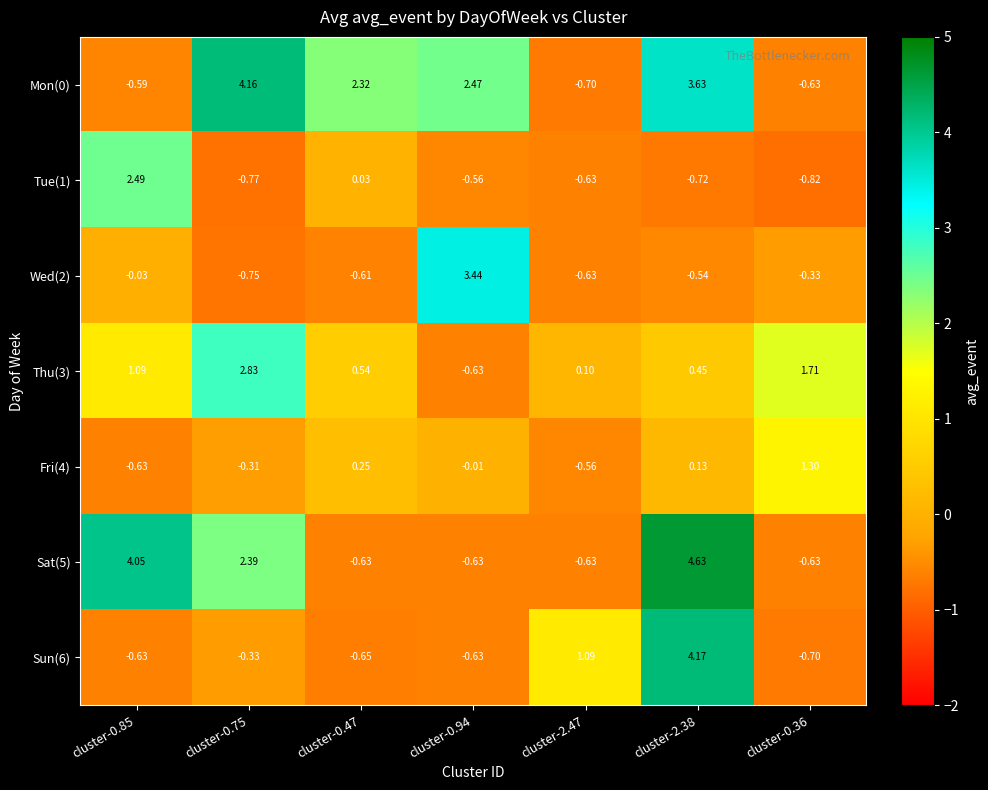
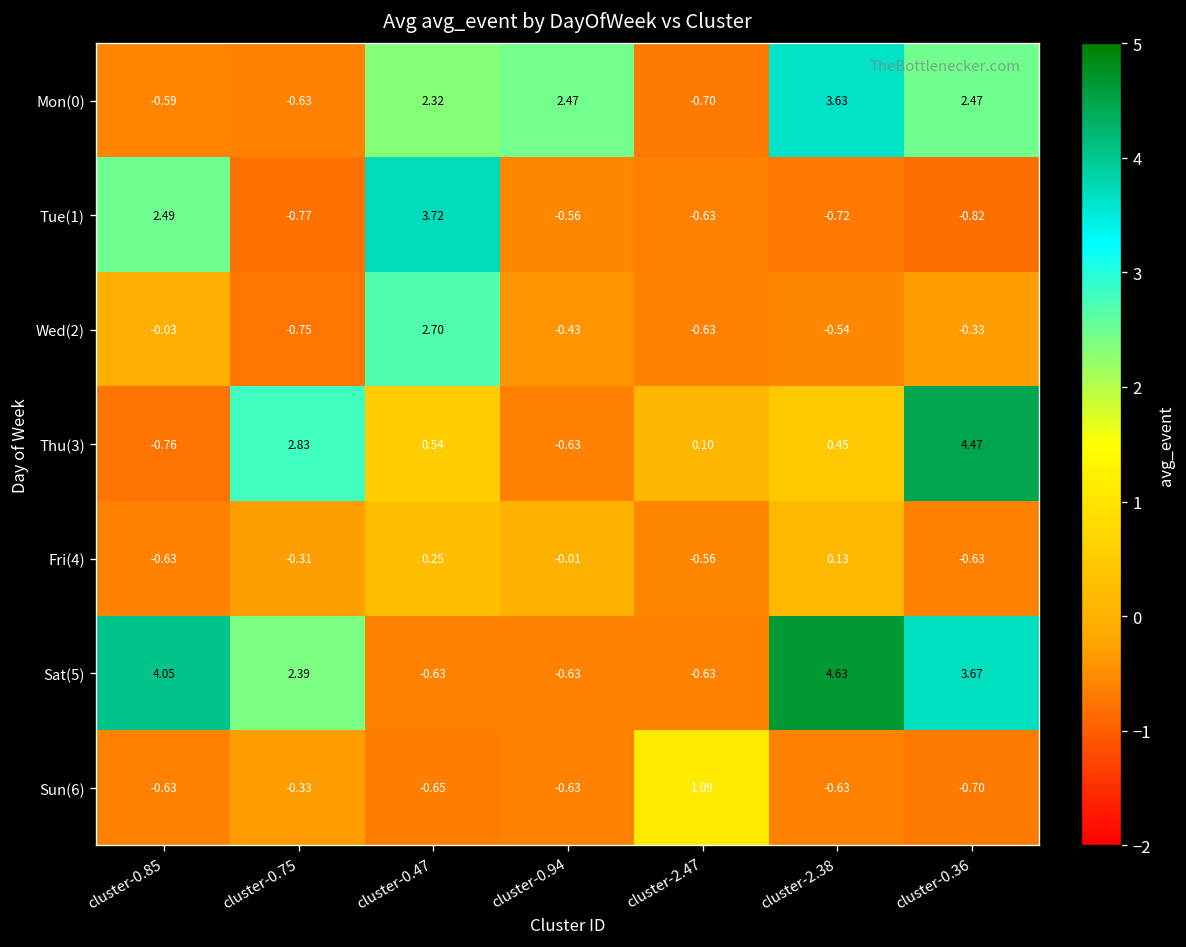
Mon(0), cluster-0.75: 4.16 -> -0.63
Mon(0), cluster-0.36: -0.63 -> 2.47
Tue(1), cluster-0.47: 0.03 -> 3.72
Wed(2), cluster-0.47: -0.61 -> 2.70
Wed(2), cluster-0.94: 3.44 -> -0.43
Thu(3), cluster-0.85: 1.09 -> -0.76
Thu(3), cluster-0.36: 1.71 -> 4.47
Fri(4), cluster-0.36: 1.30 -> -0.63
Sat(5), cluster-0.36: -0.63 -> 3.67
Sun(6), cluster-2.38: 4.17 -> -0.63
